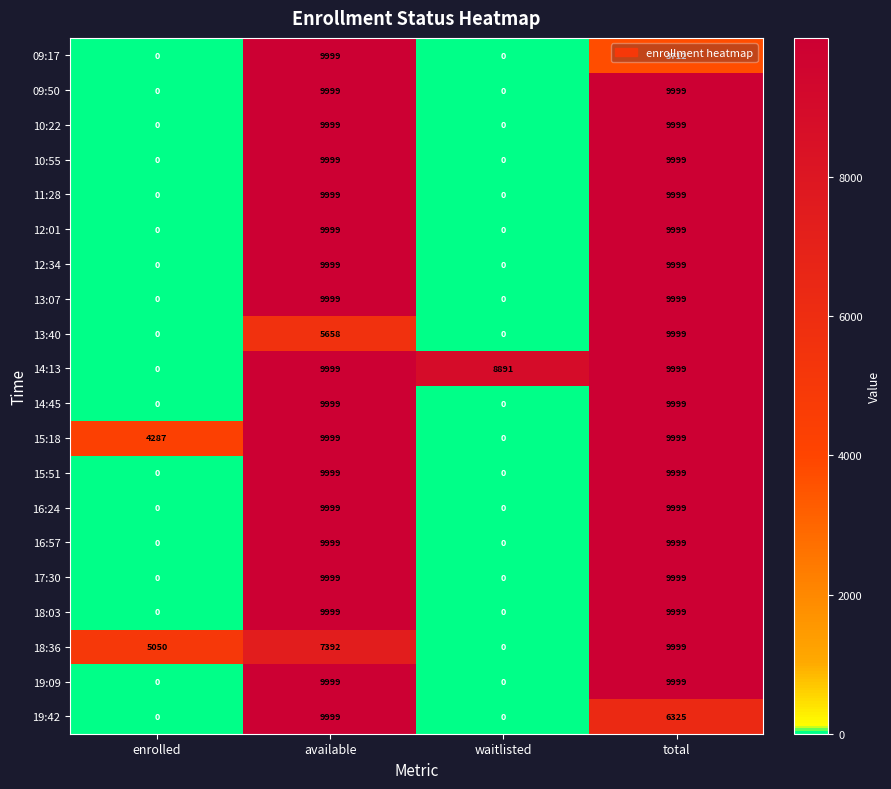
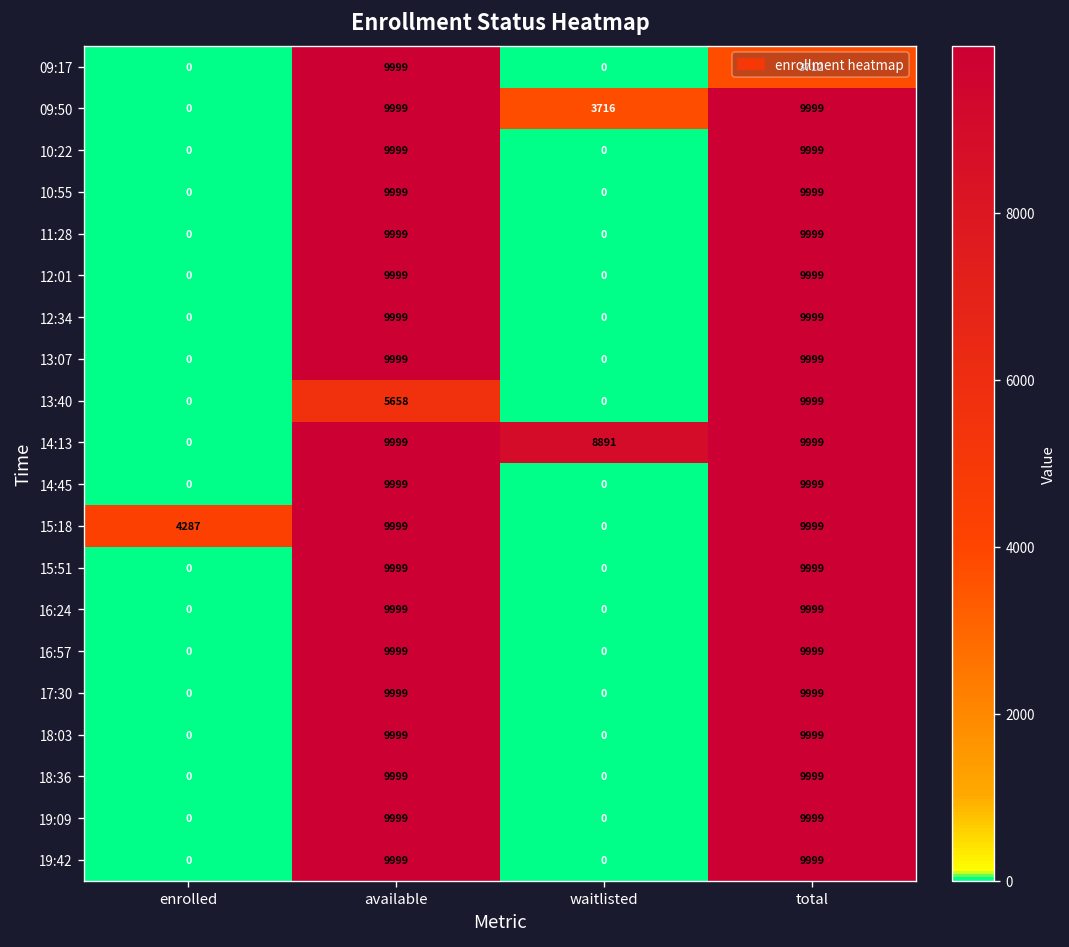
09:50, waitlisted: 0 -> 3716
18:36, enrolled: 5050 -> 0
18:36, available: 7392 -> 9999
19:42, total: 6325 -> 9999
